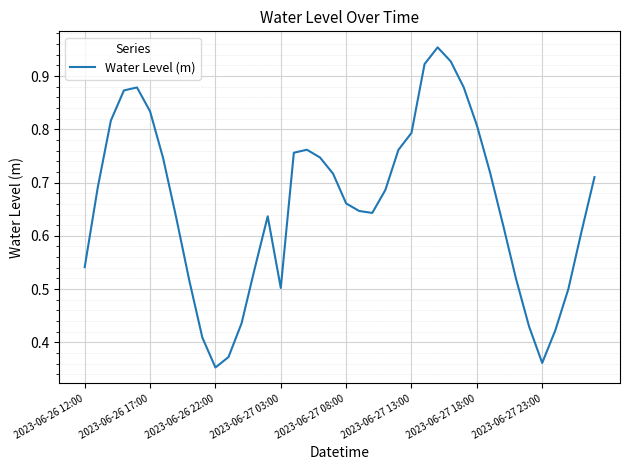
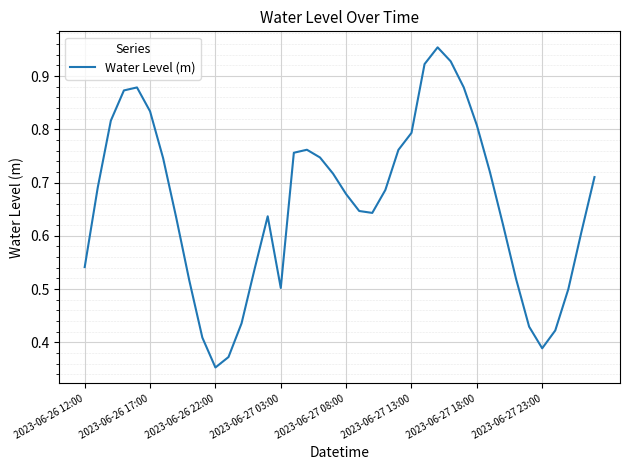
2023-06-27 08:00: 0.66 -> 0.68
2023-06-27 23:00: 0.36 -> 0.39
